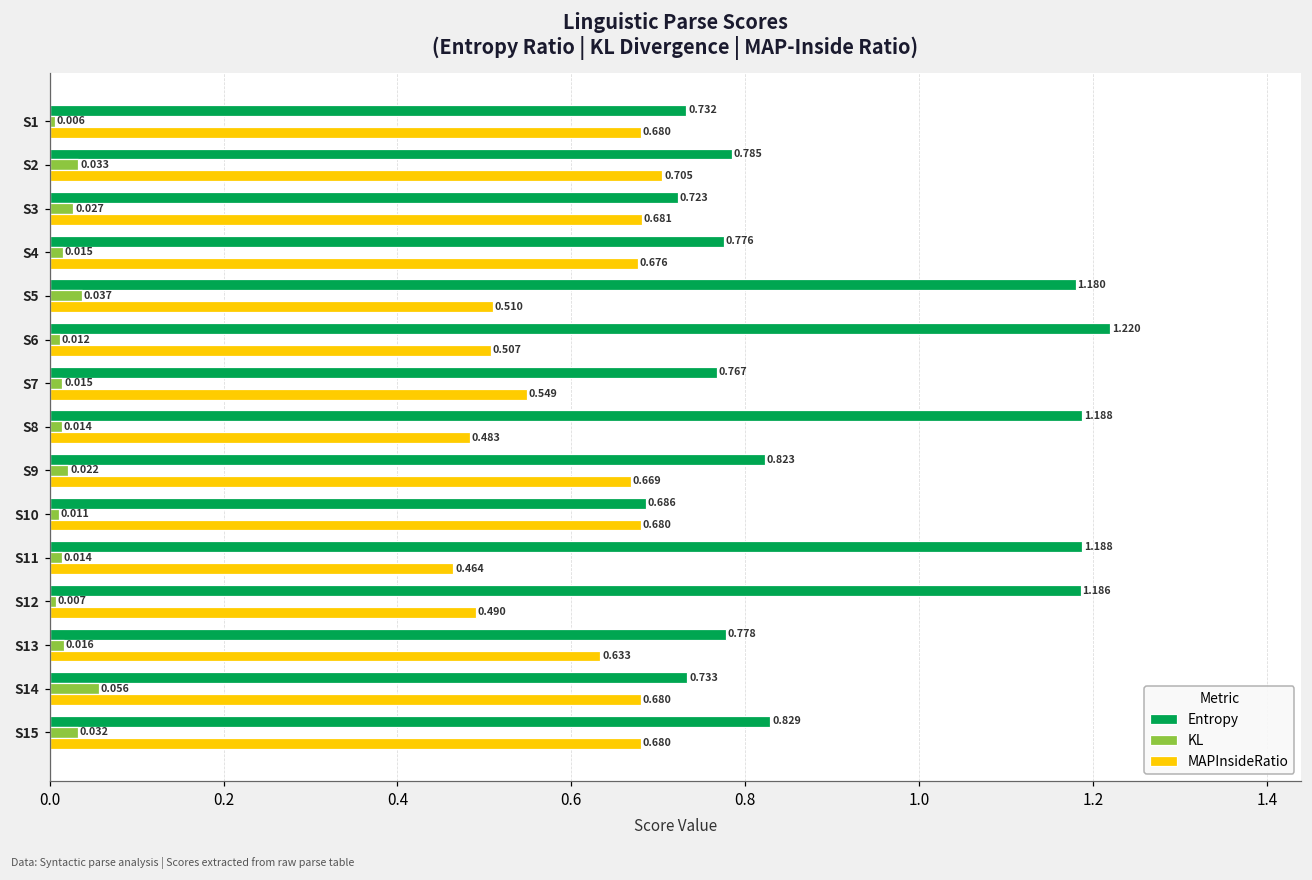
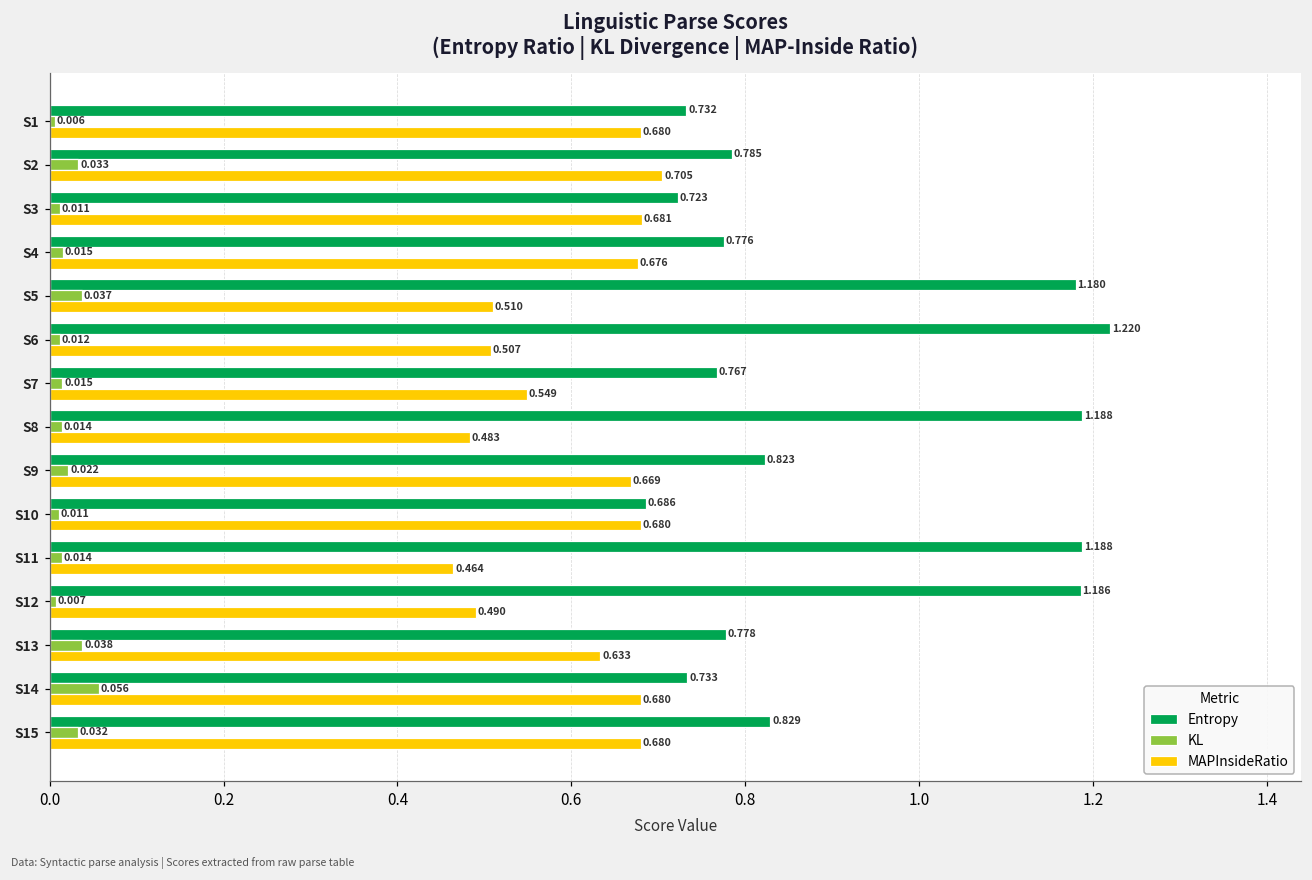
KL, S3: 0.027 -> 0.011
KL, S13: 0.016 -> 0.038
